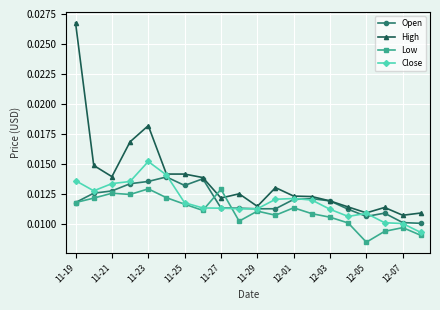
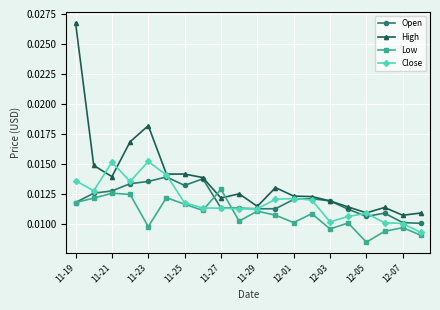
Close, 11-21: 0.0134 -> 0.0152
Low, 11-23: 0.0129 -> 0.0098
Low, 12-01: 0.0114 -> 0.0101
Low, 12-03: 0.0106 -> 0.0096
Close, 12-03: 0.0112 -> 0.0102
